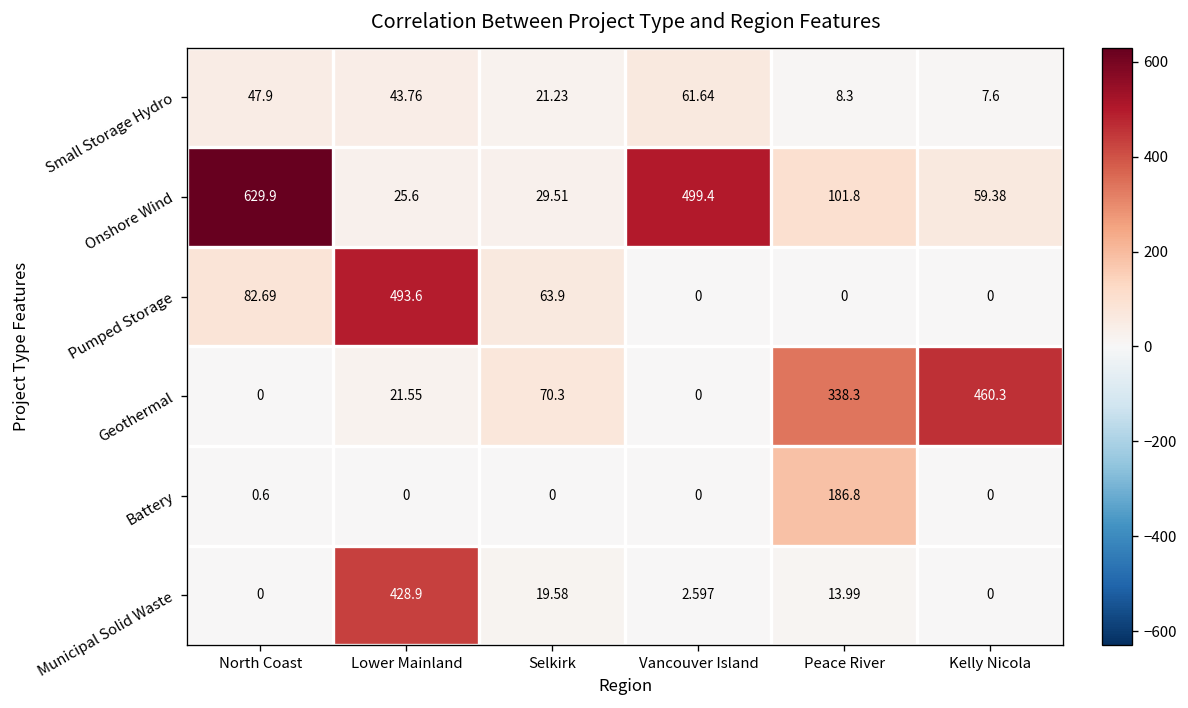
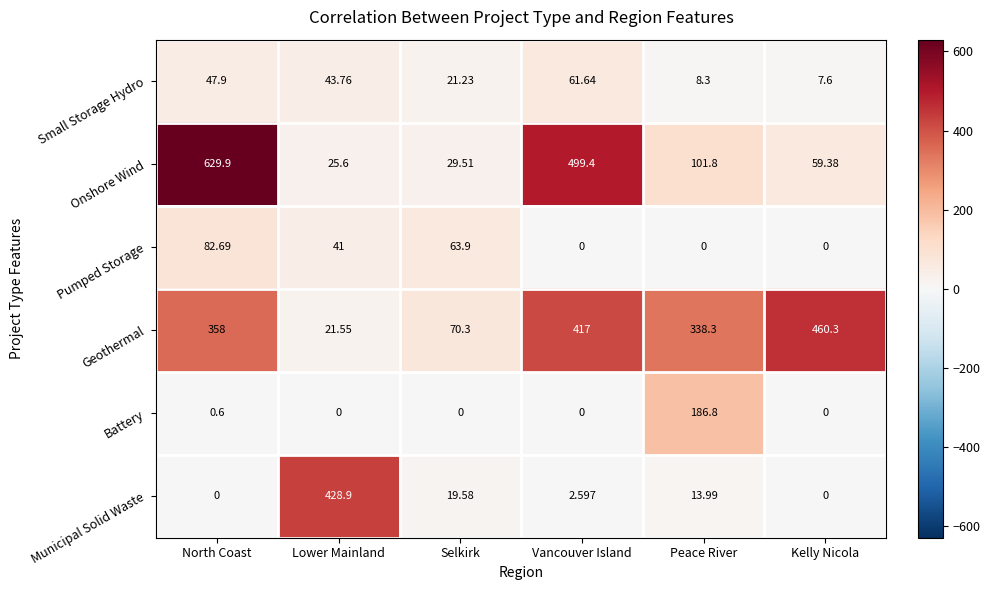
Pumped Storage, Lower Mainland: 493.6 -> 41
Geothermal, North Coast: 0 -> 358
Geothermal, Vancouver Island: 0 -> 417
